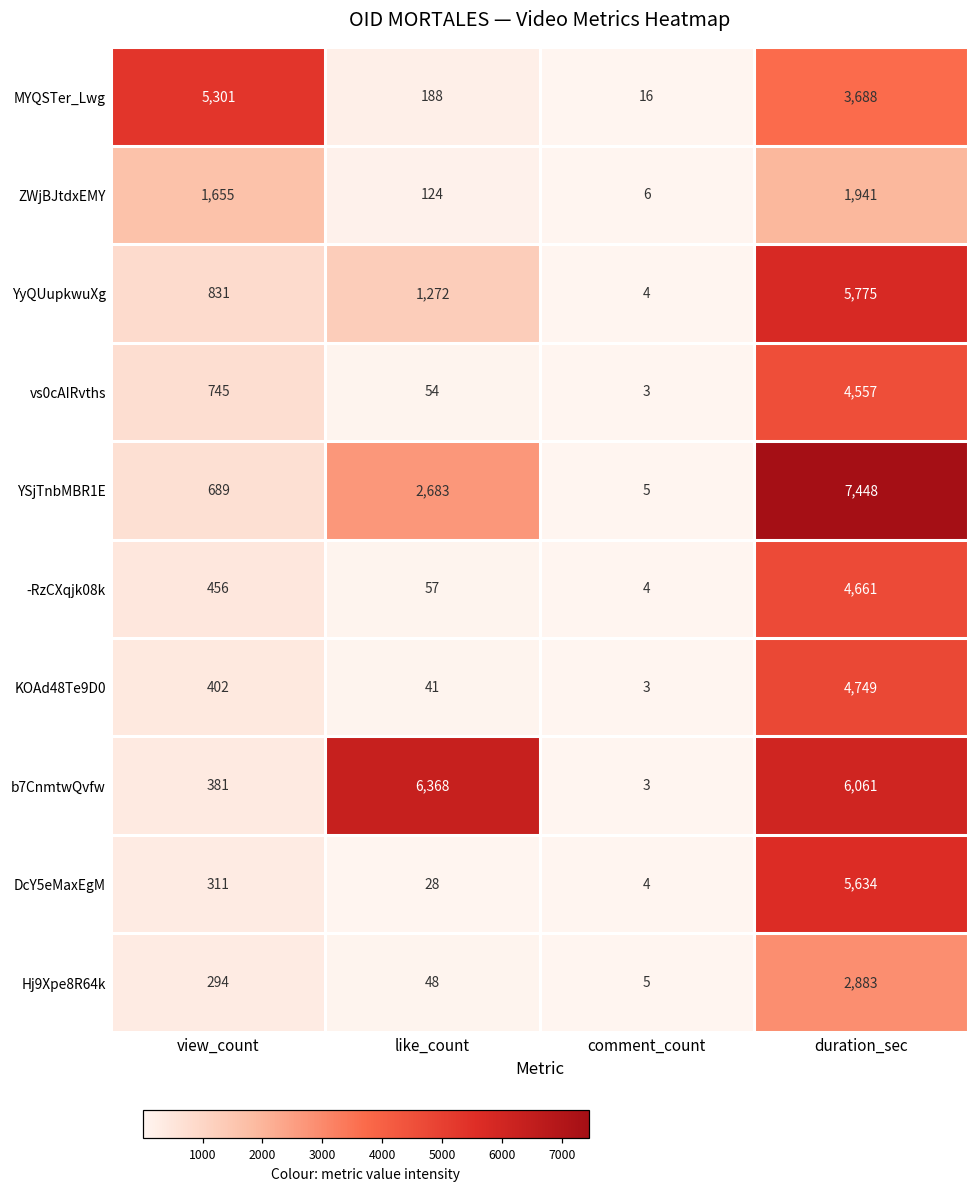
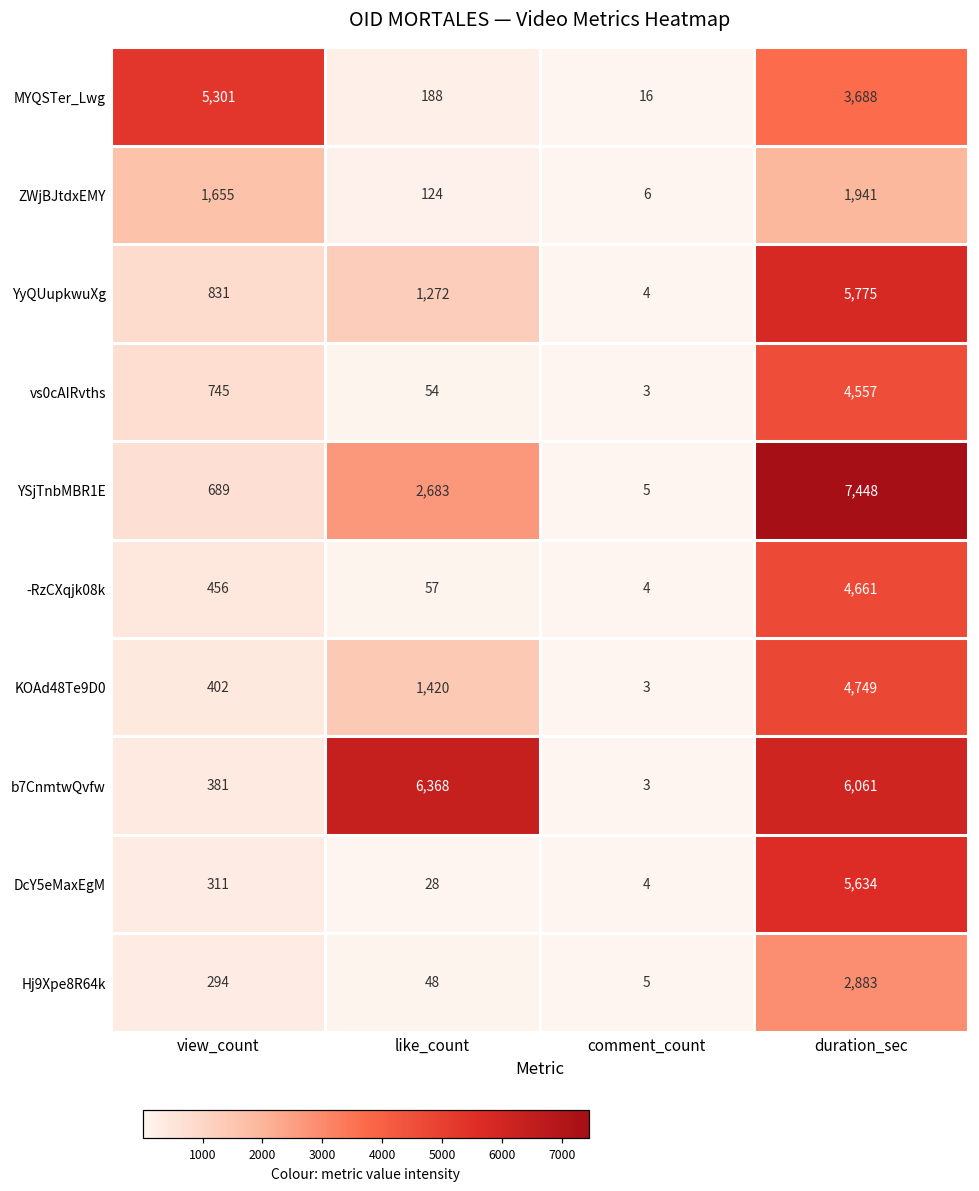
KOAd48Te9D0, like_count: 41 -> 1,420
